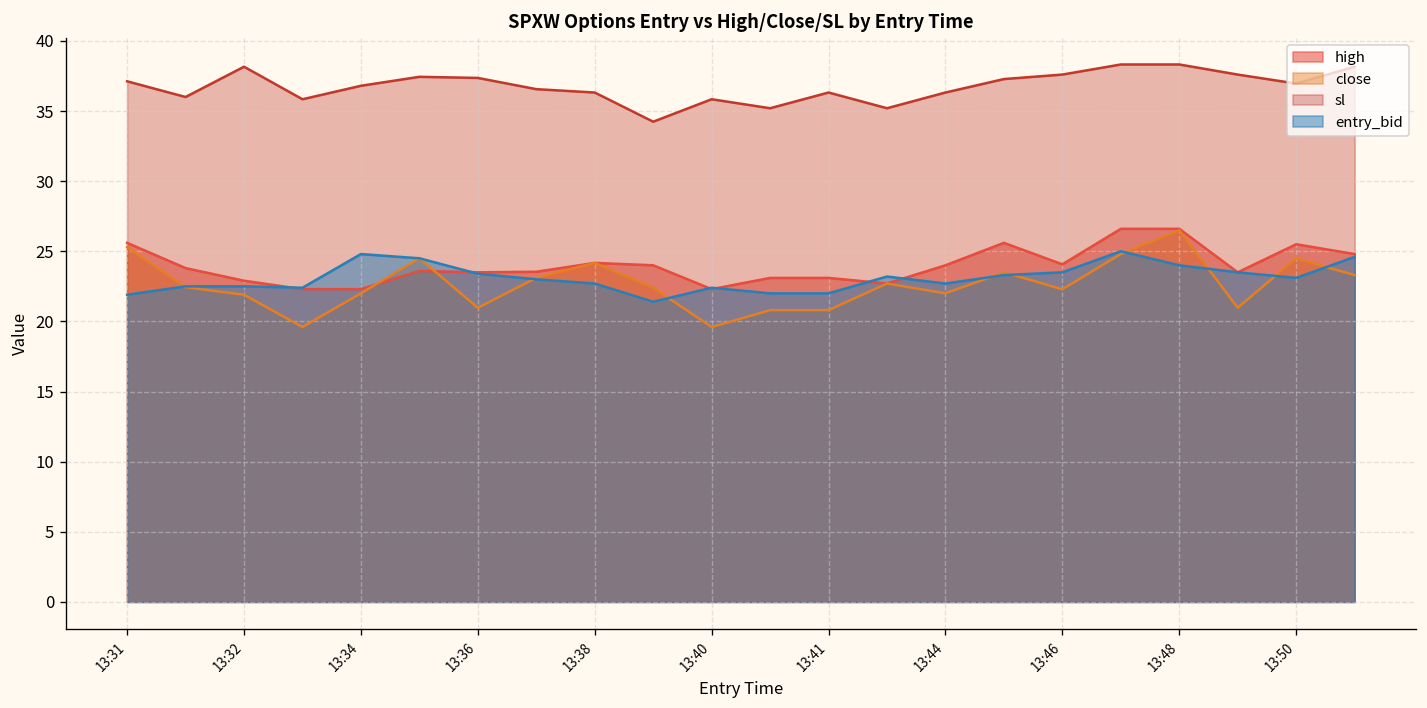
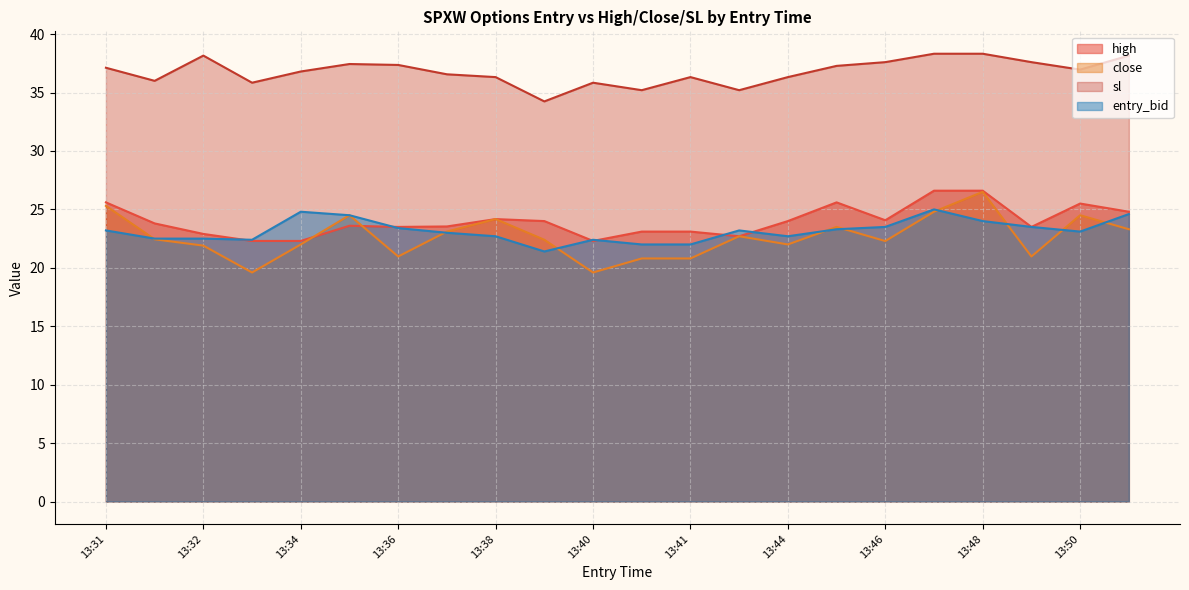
entry_bid, 13:31: 21.9 -> 23.2
